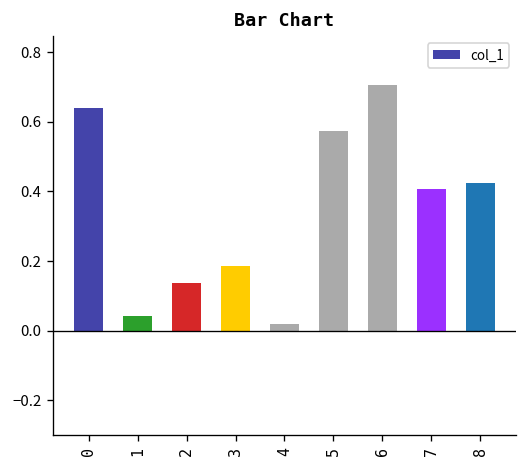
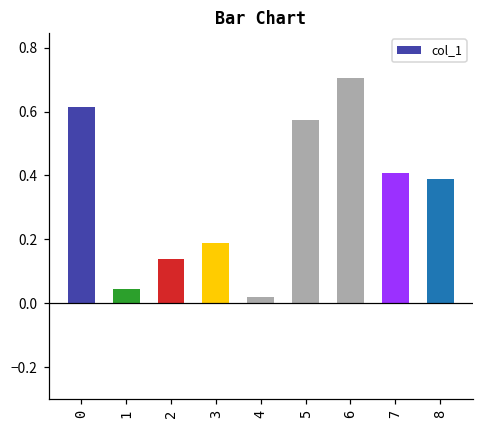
0: 0.64 -> 0.61
8: 0.42 -> 0.39
